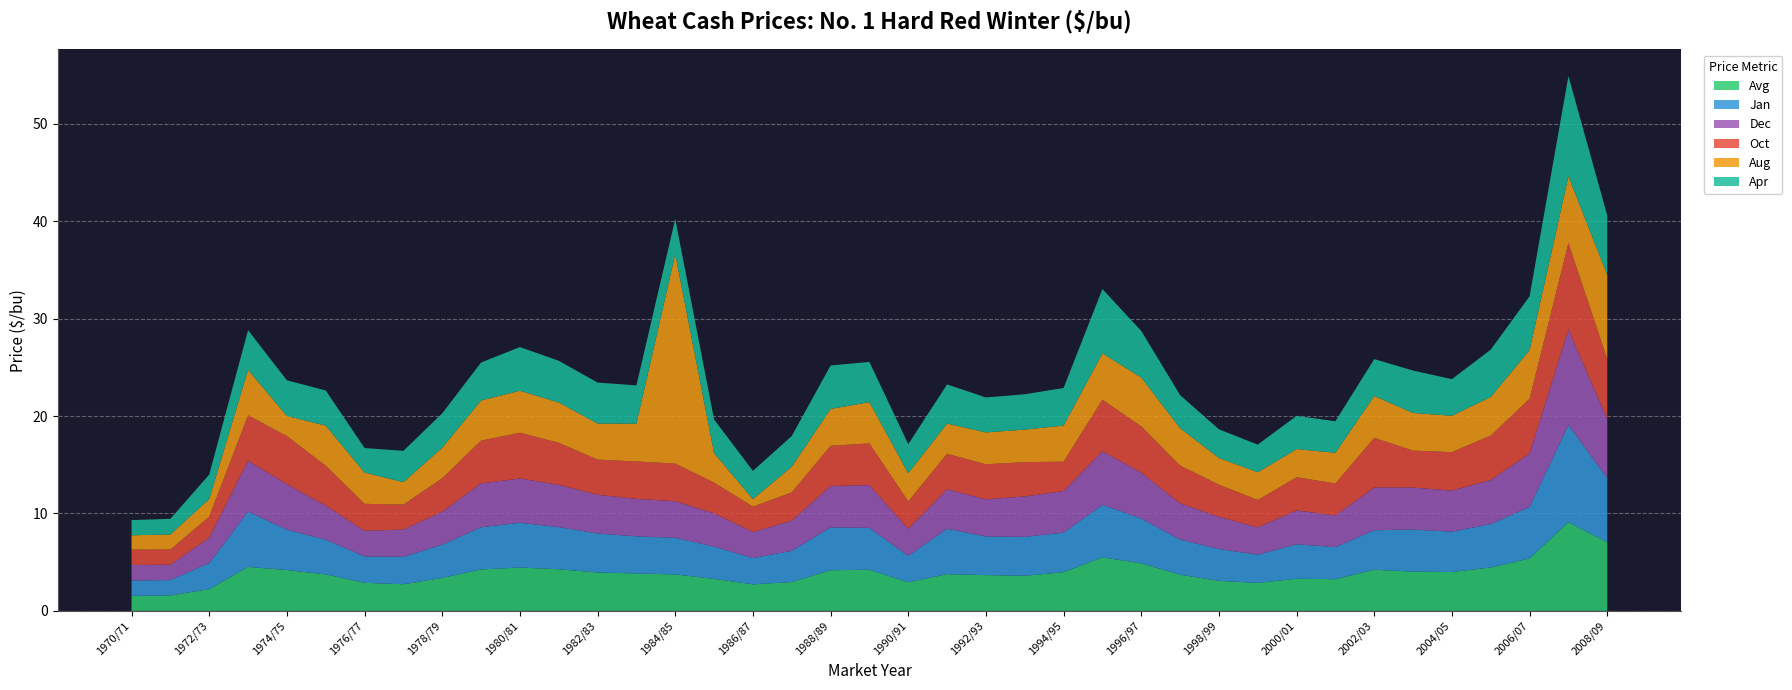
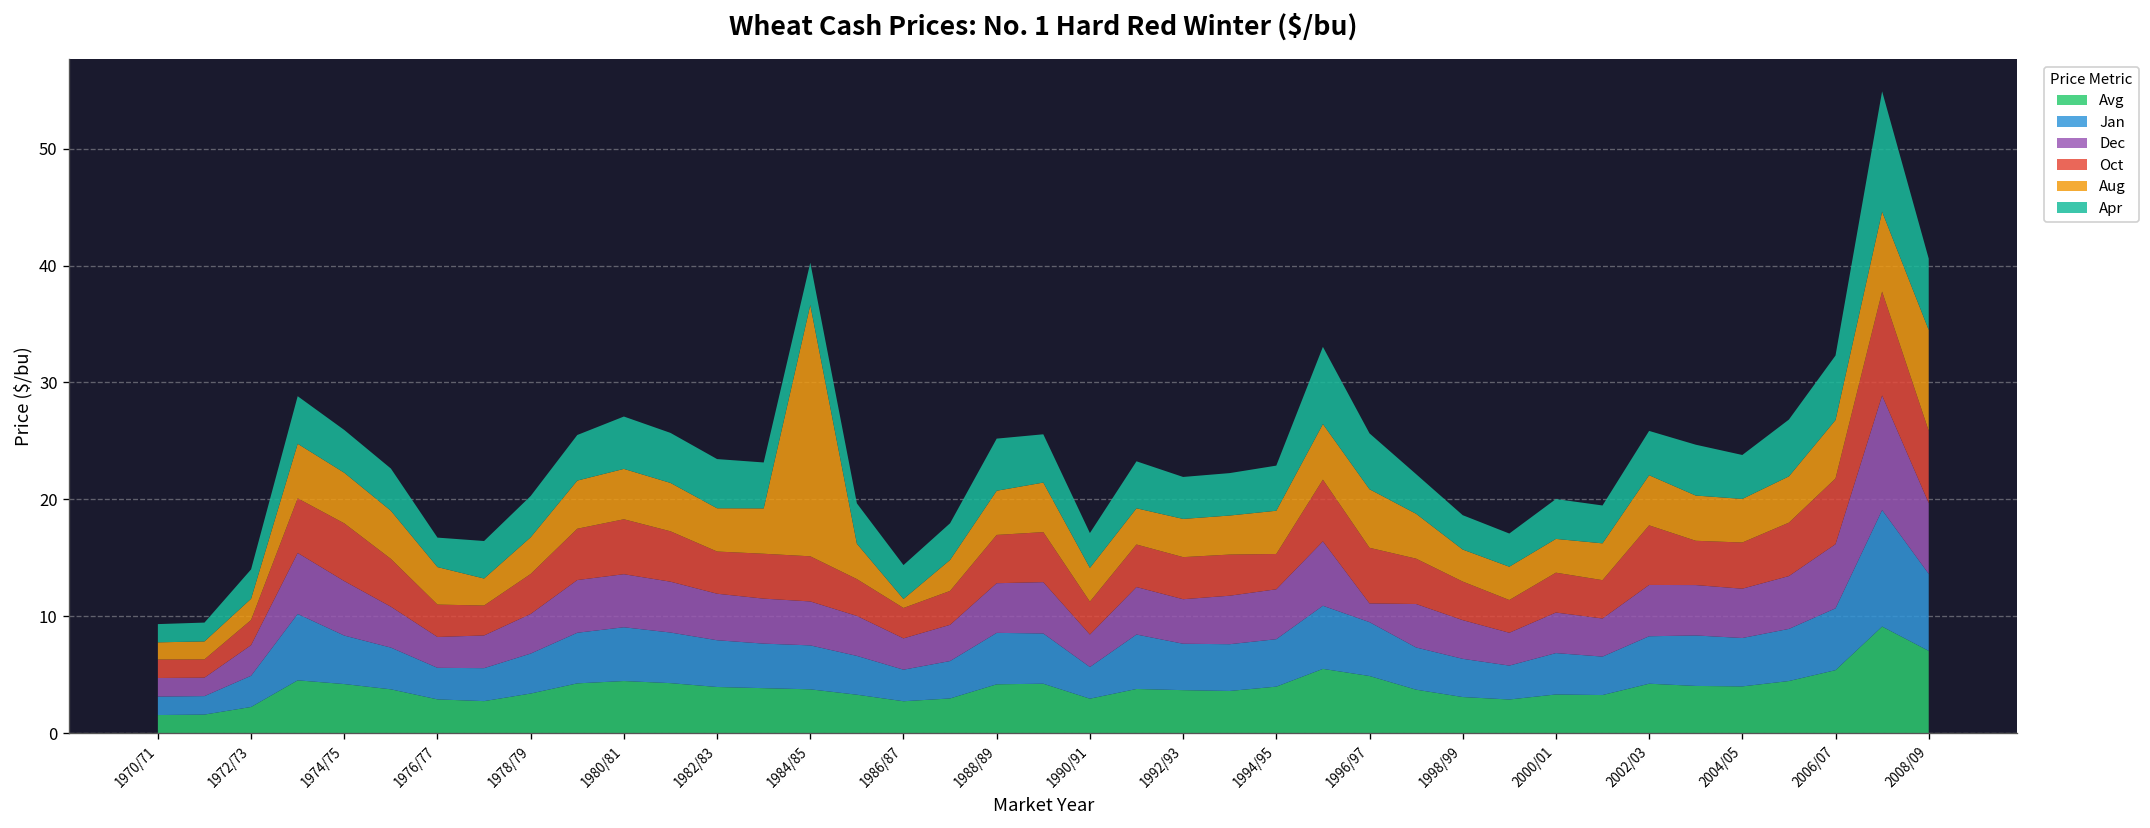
Aug, 1974/75: 2 -> 4
Dec, 1996/97: 5 -> 2
